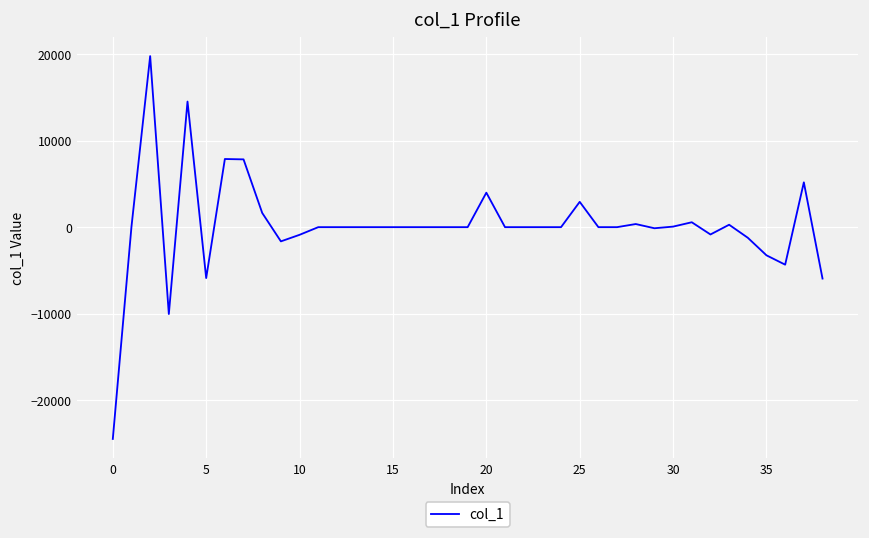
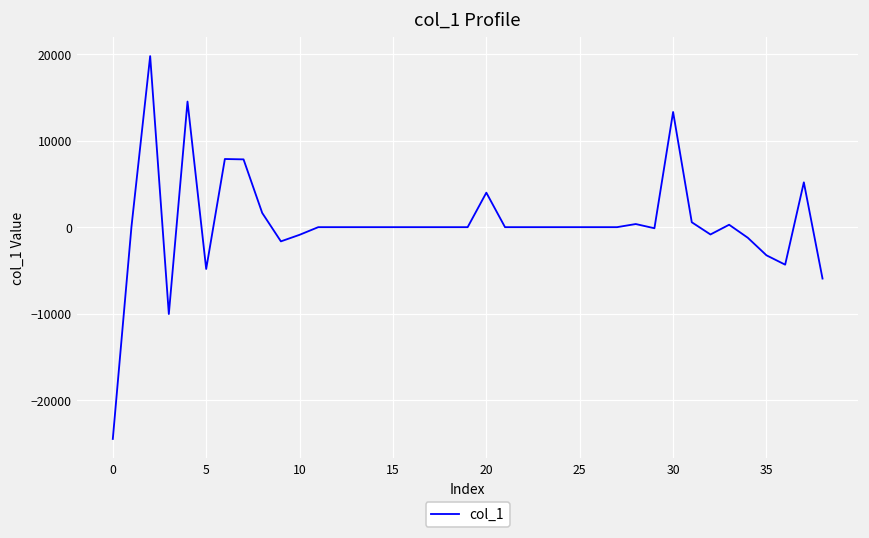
5: -6000 -> -5000
25: 3000 -> 0
30: 0 -> 13000
